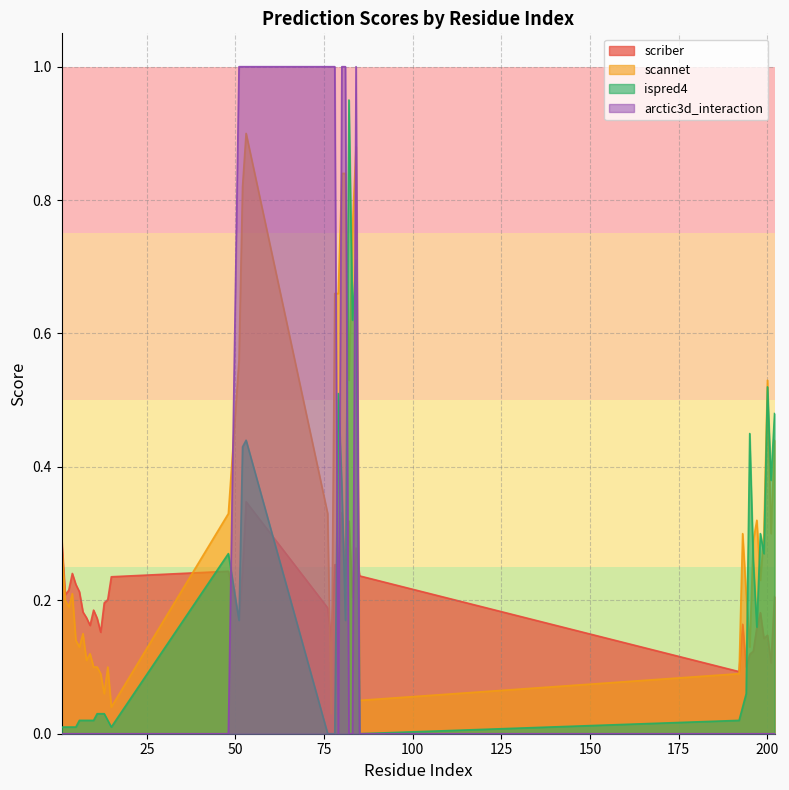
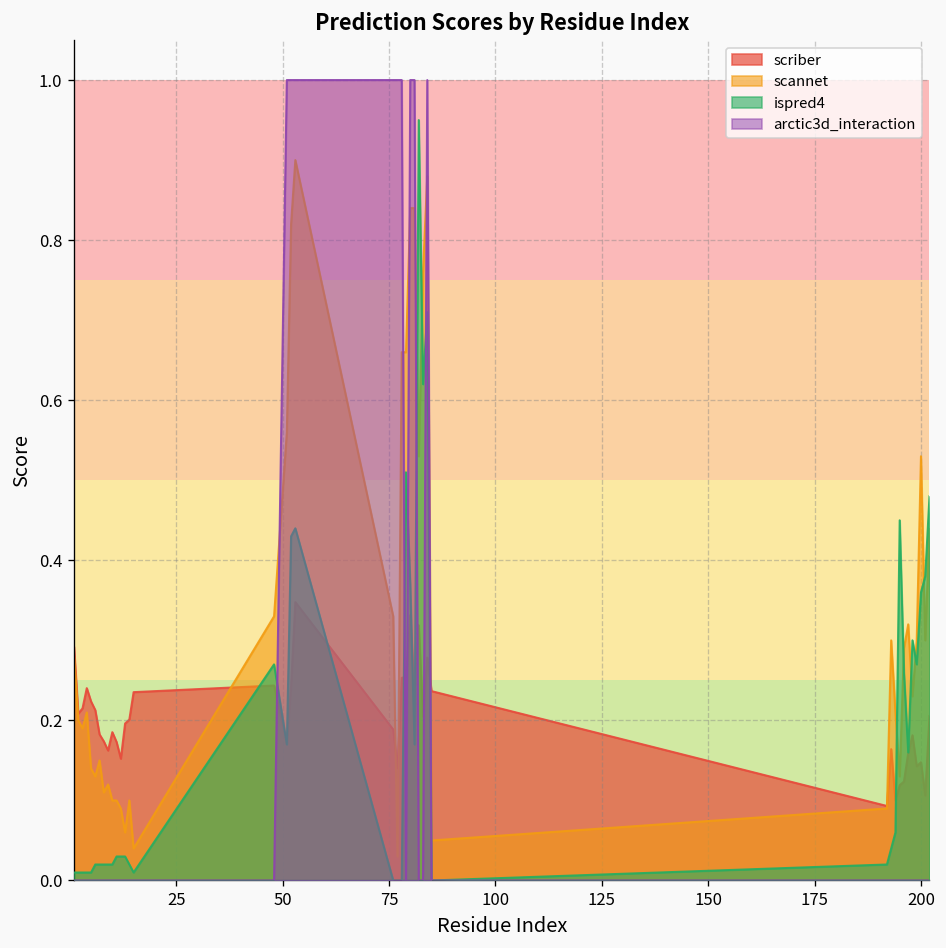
ispred4, 200: 0.52 -> 0.36
